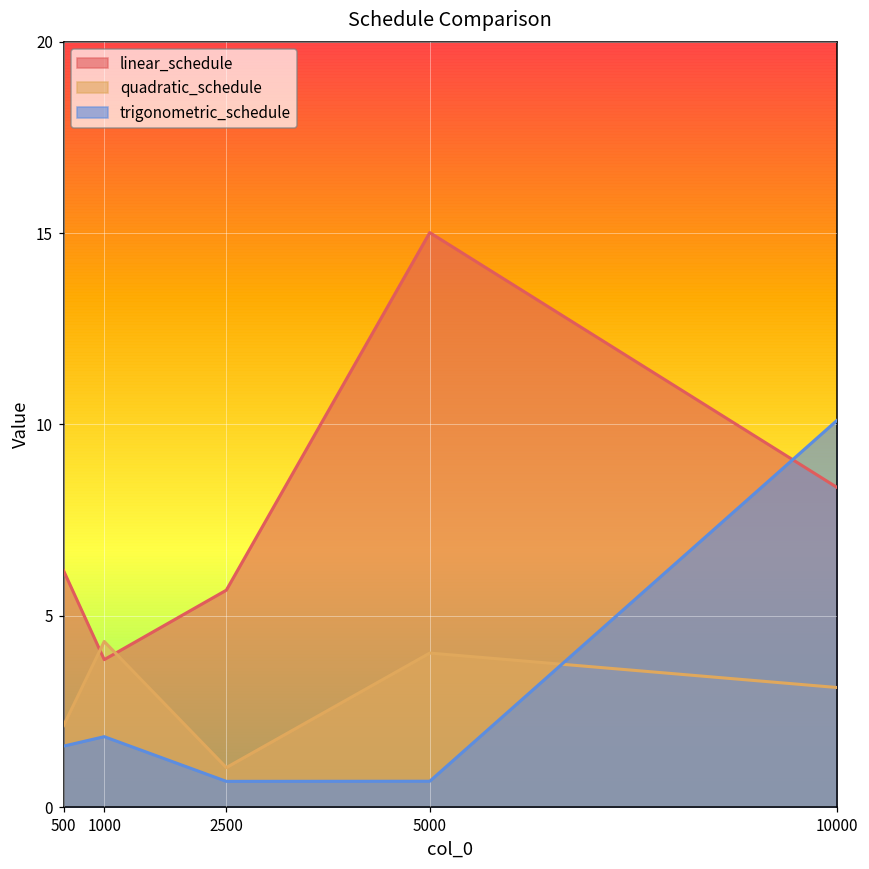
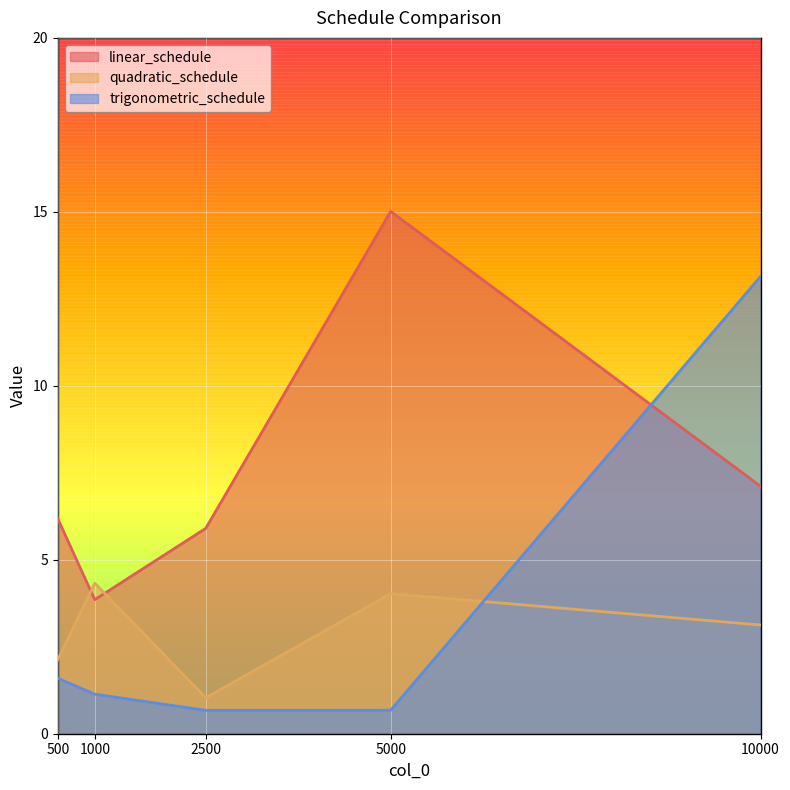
trigonometric_schedule, 1000: 1.8 -> 1.1
linear_schedule, 2500: 5.7 -> 5.9
linear_schedule, 10000: 8.4 -> 7.1
trigonometric_schedule, 10000: 10.1 -> 13.1
